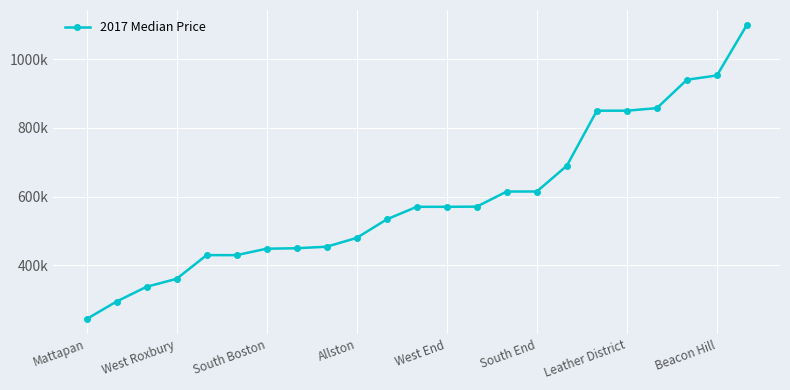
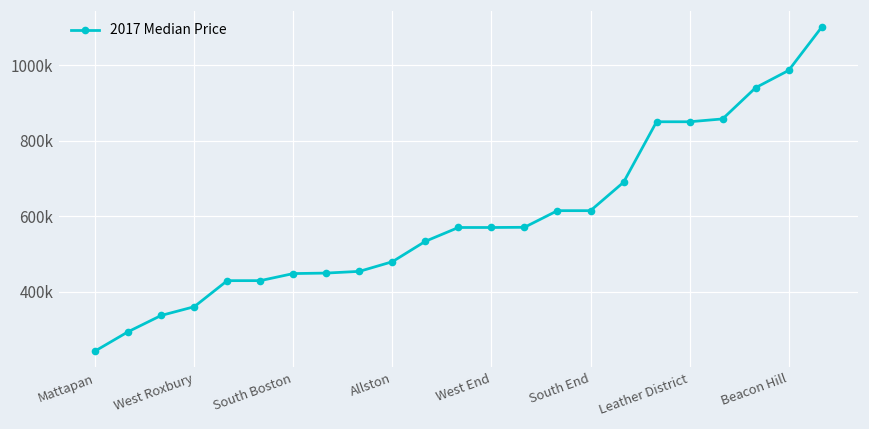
Beacon Hill: 950000 -> 990000
